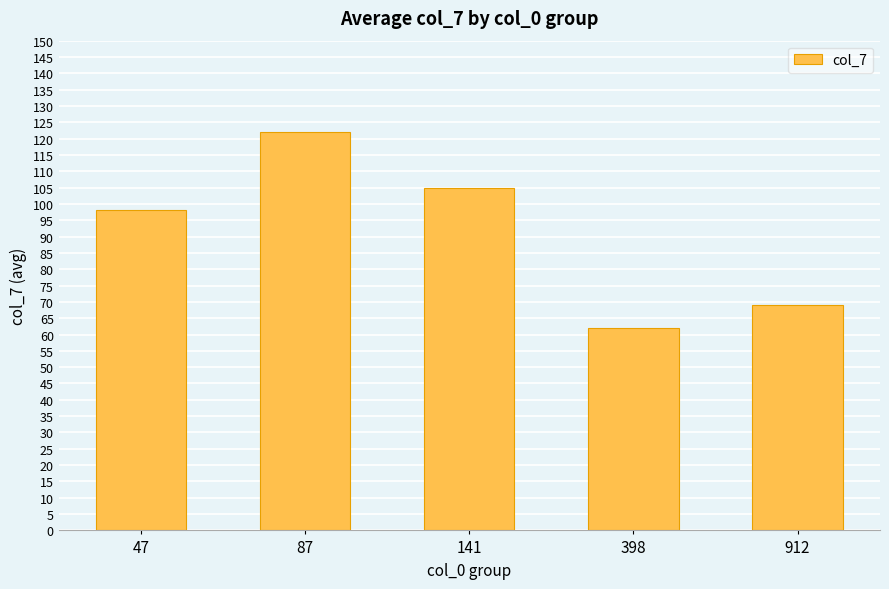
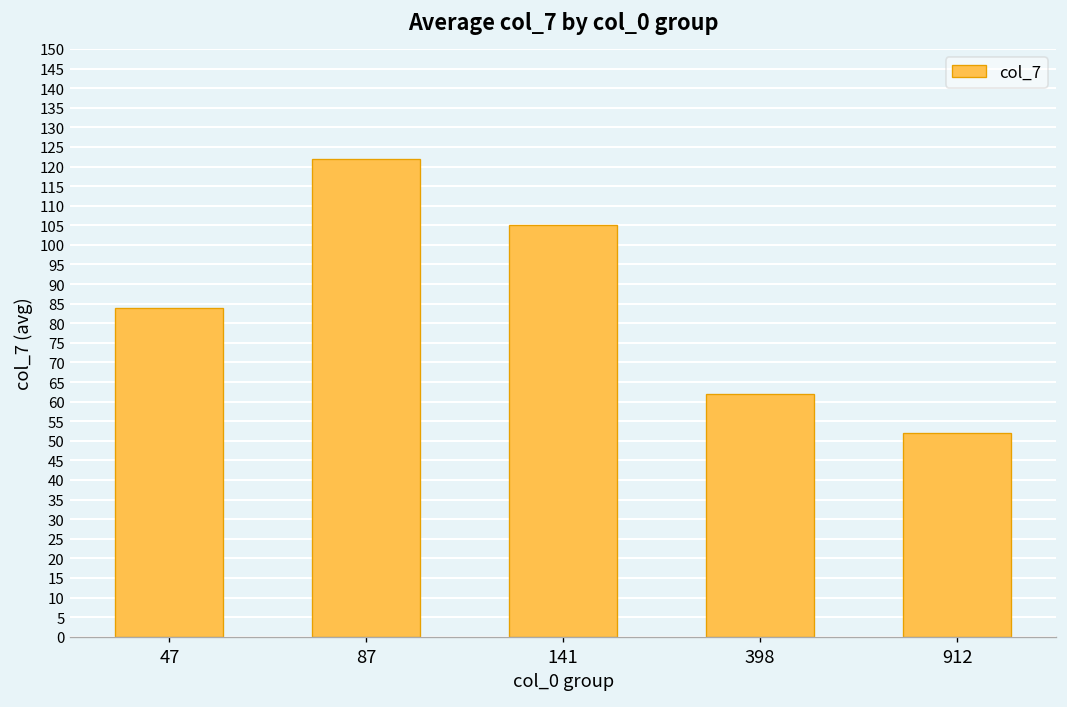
47: 98 -> 84
912: 69 -> 52
